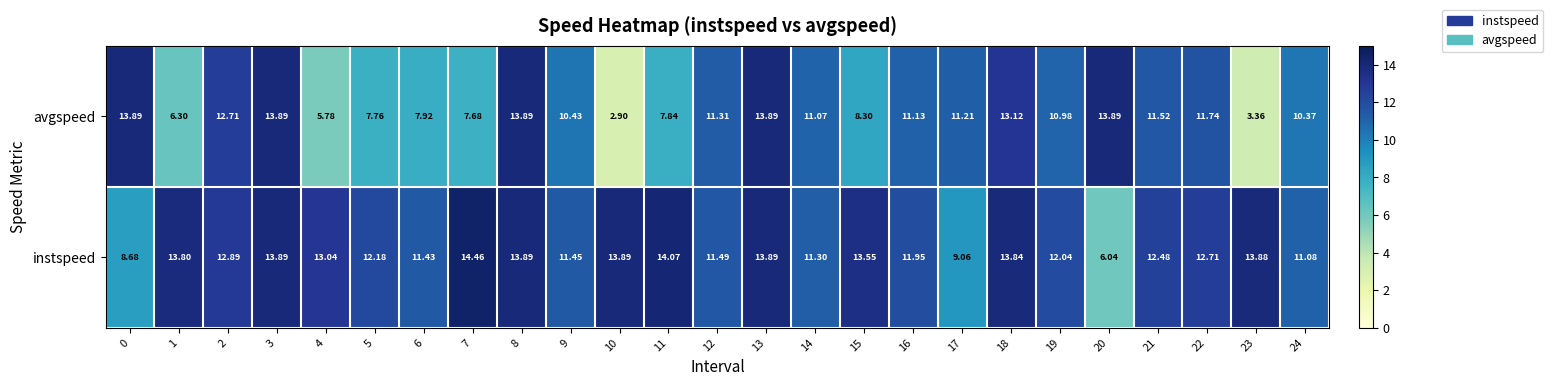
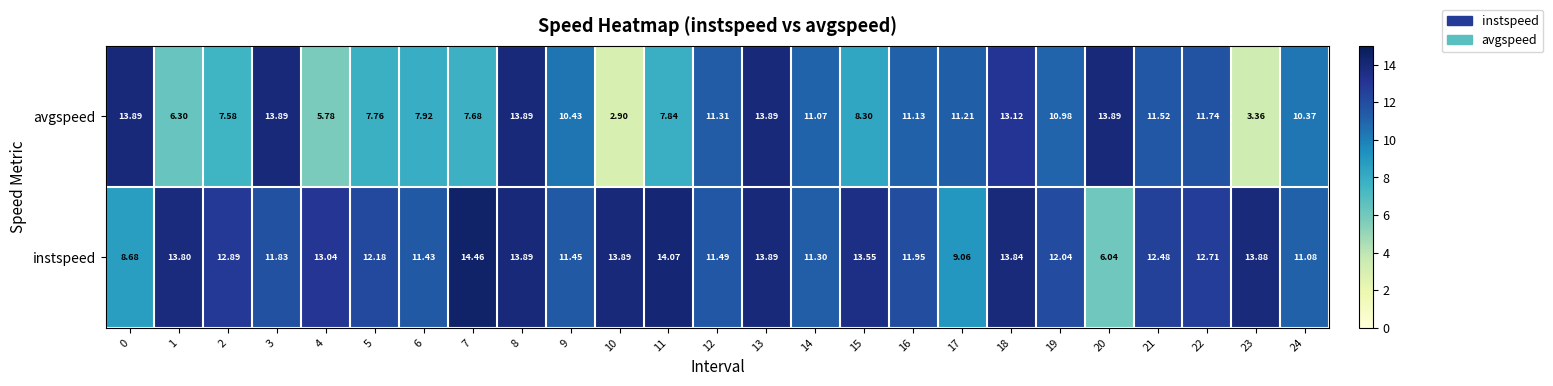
avgspeed, 2: 12.71 -> 7.58
instspeed, 3: 13.89 -> 11.83
